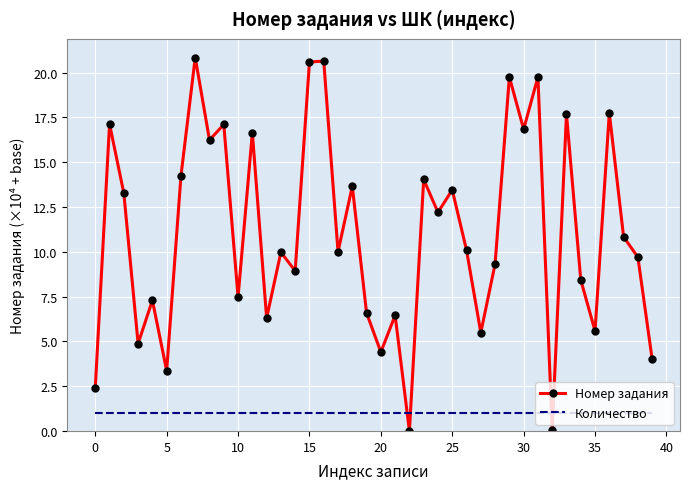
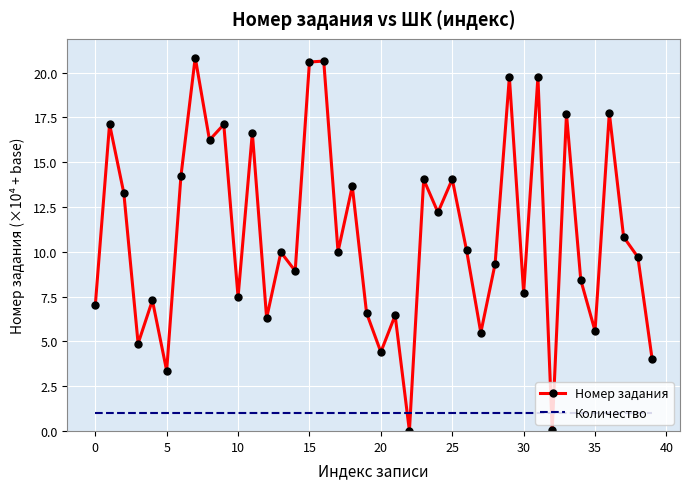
Номер задания, 0: 2.4 -> 7.0
Номер задания, 25: 13.5 -> 14.1
Номер задания, 30: 16.8 -> 7.7
